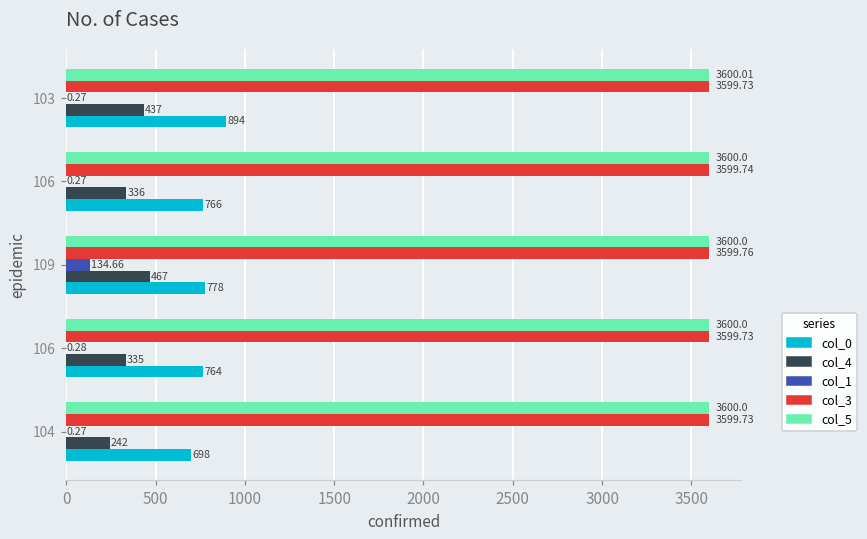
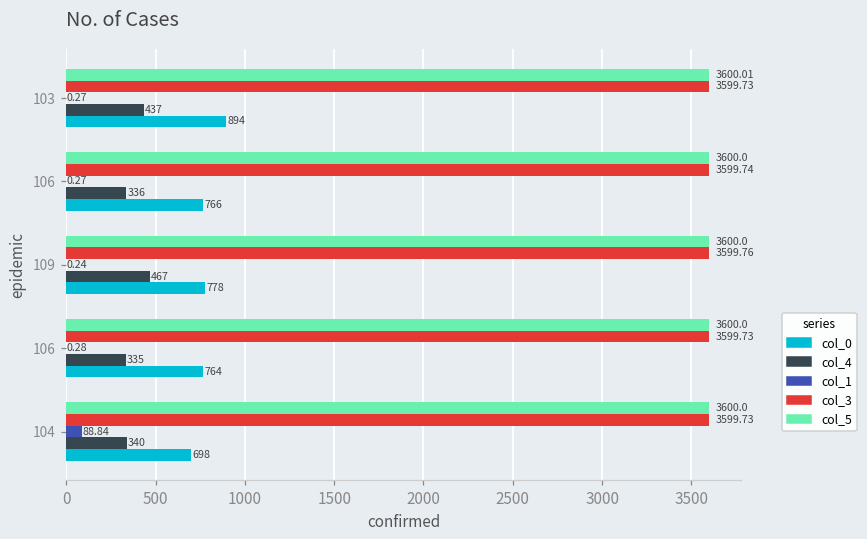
col_1, 109: 134.66 -> 0.24
col_1, 104: 0.27 -> 88.84
col_4, 104: 242 -> 340
